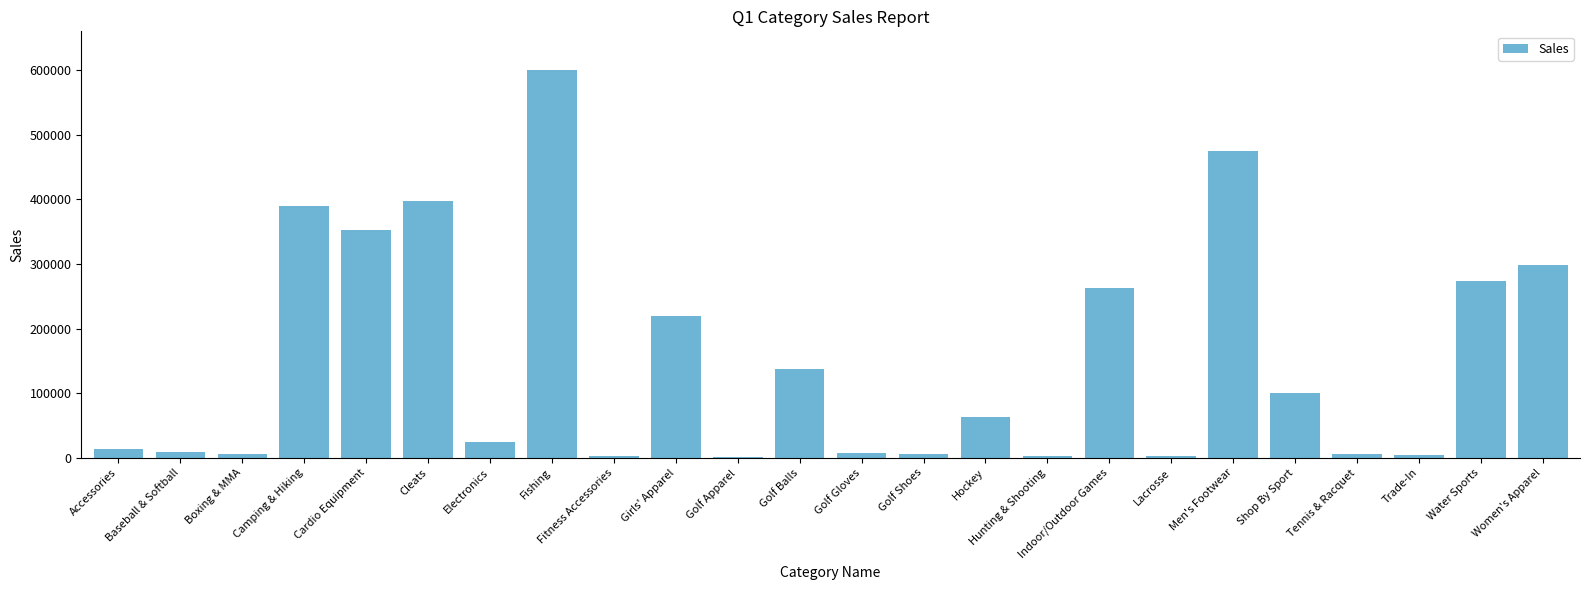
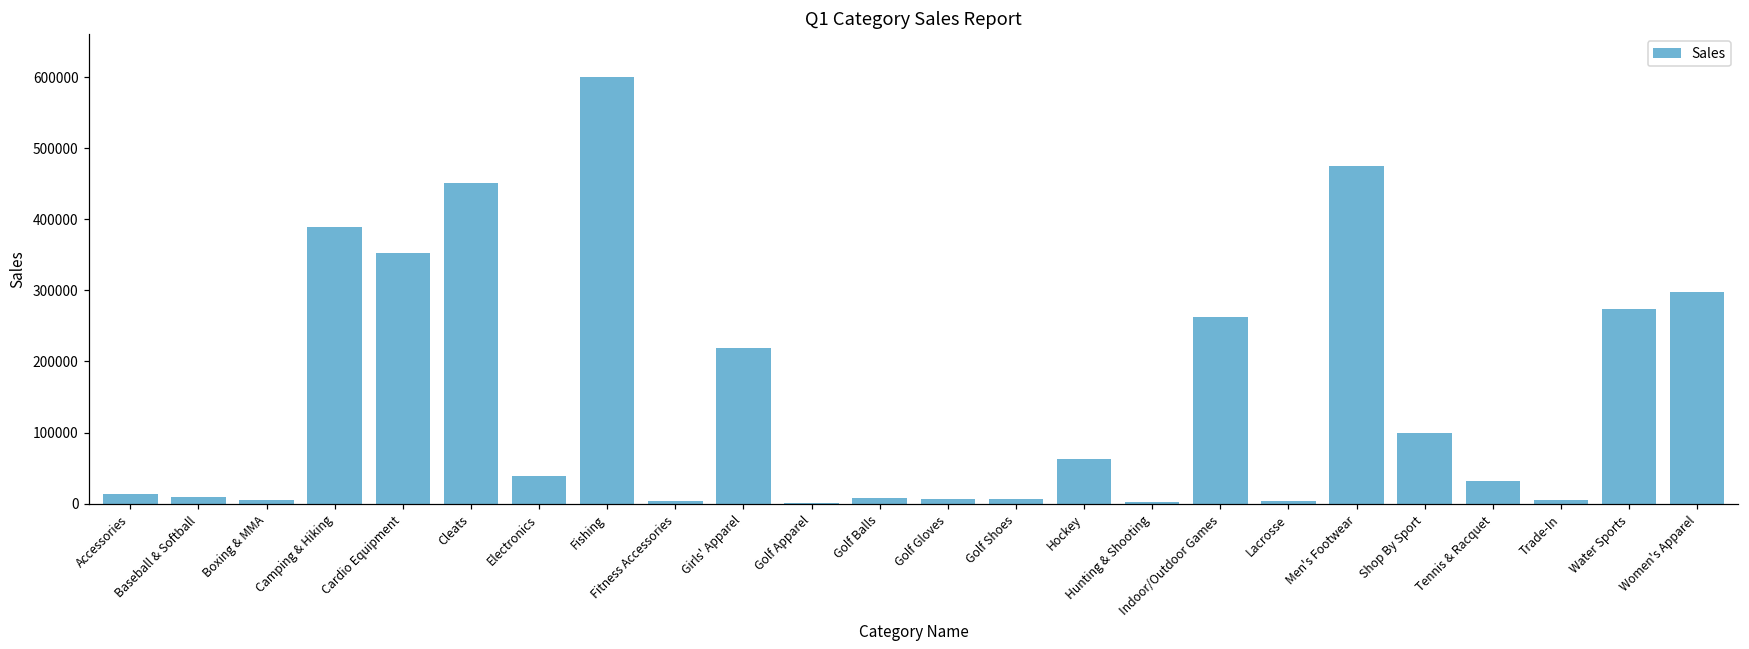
Cleats: 400000 -> 450000
Electronics: 20000 -> 40000
Golf Balls: 140000 -> 10000
Tennis & Racquet: 10000 -> 30000
